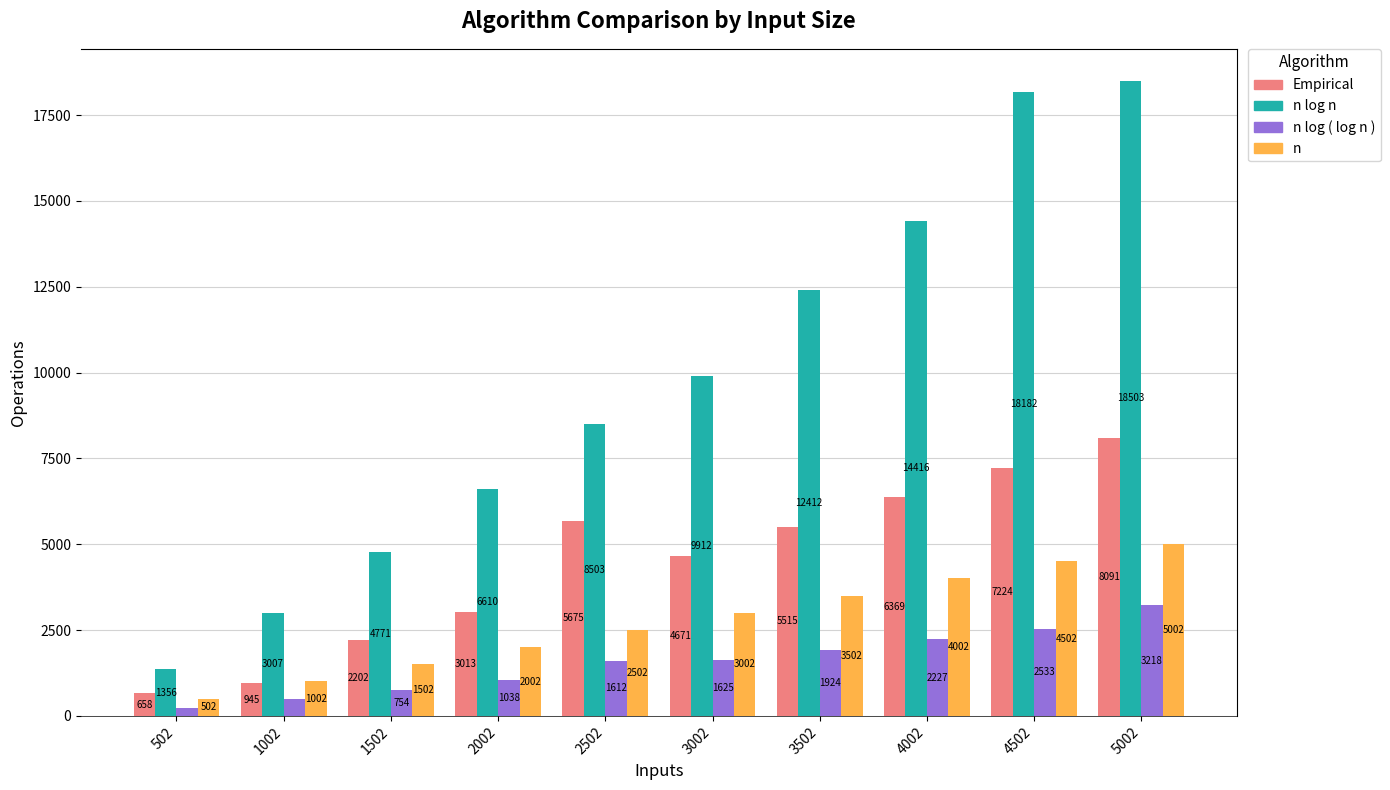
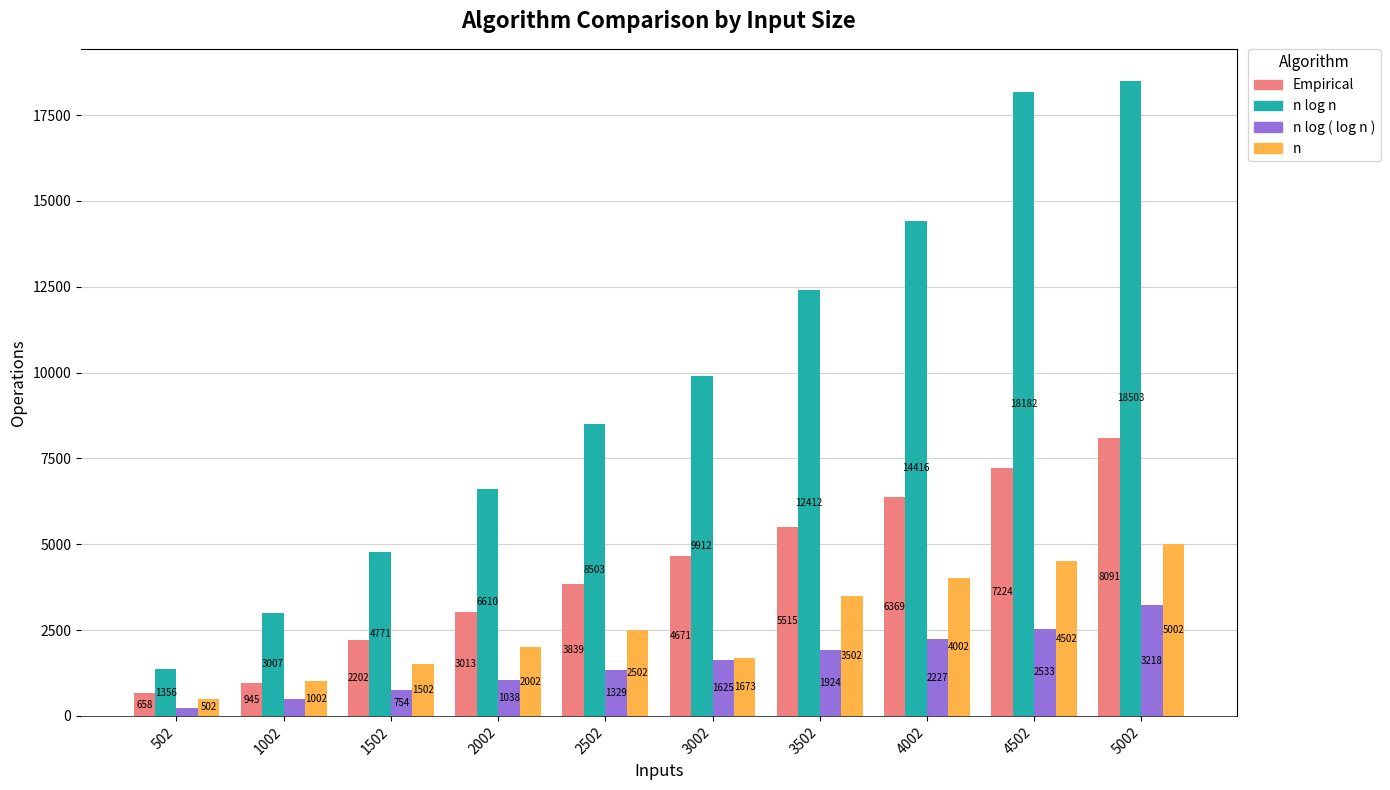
Empirical, 2502: 5675 -> 3839
n log ( log n ), 2502: 1612 -> 1329
n, 3002: 3002 -> 1673
